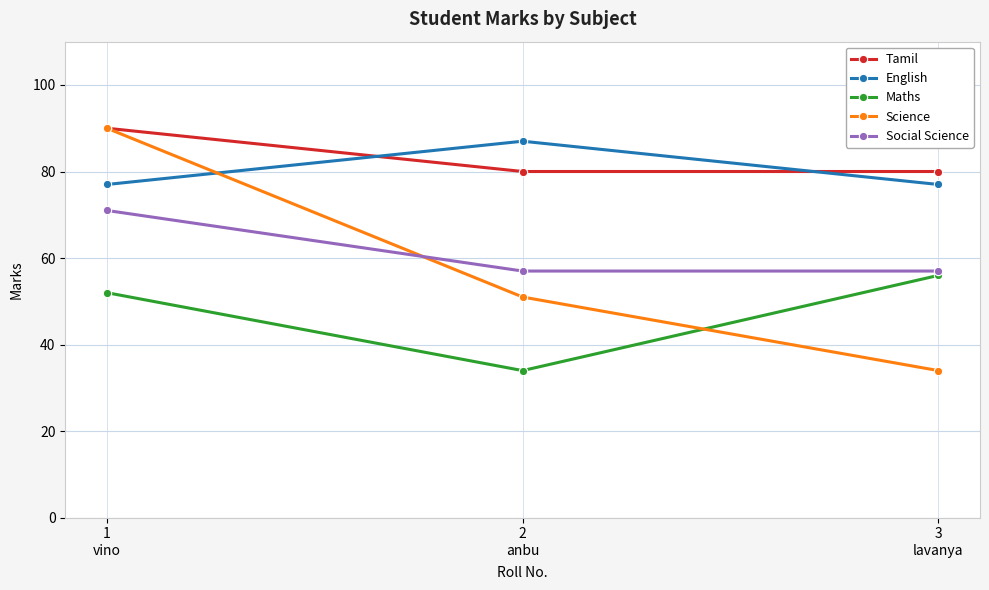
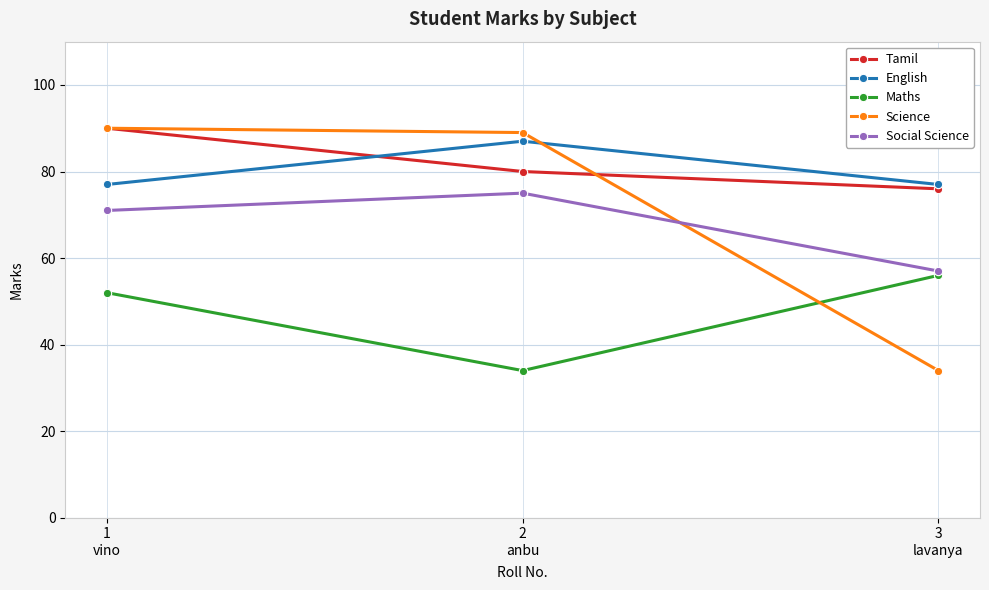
Science, 2 anbu: 51 -> 89
Social Science, 2 anbu: 57 -> 75
Tamil, 3 lavanya: 80 -> 76
